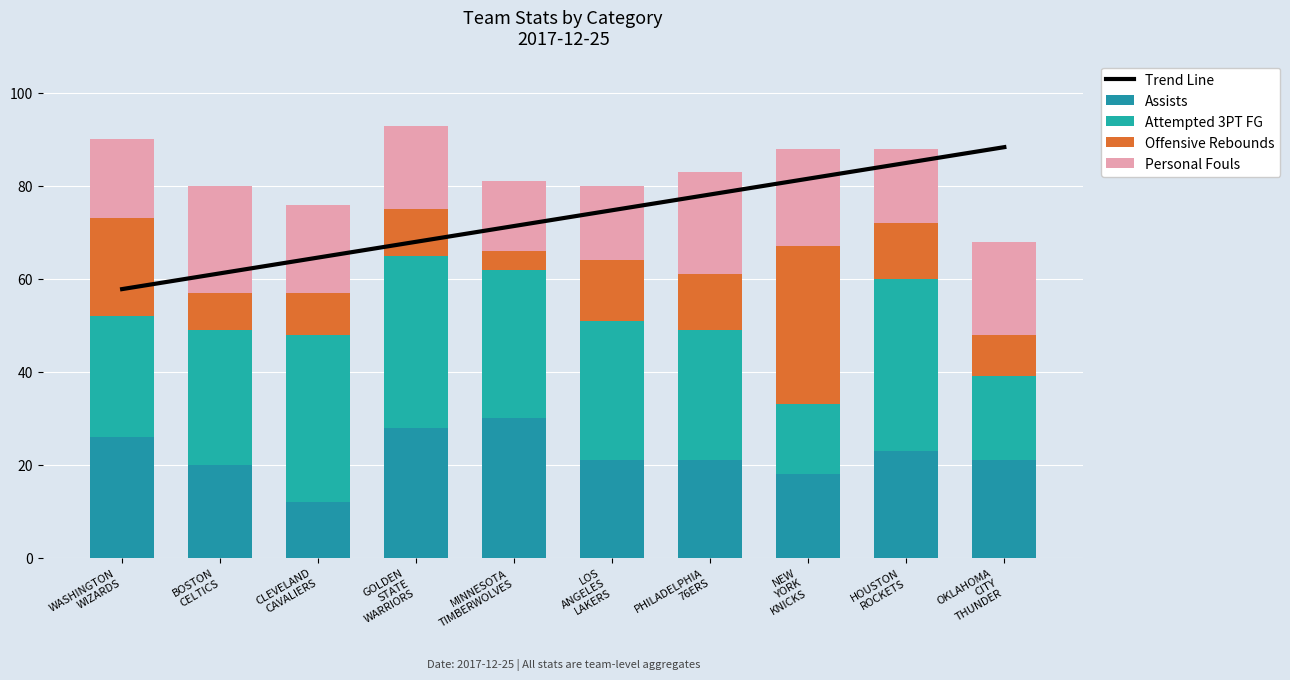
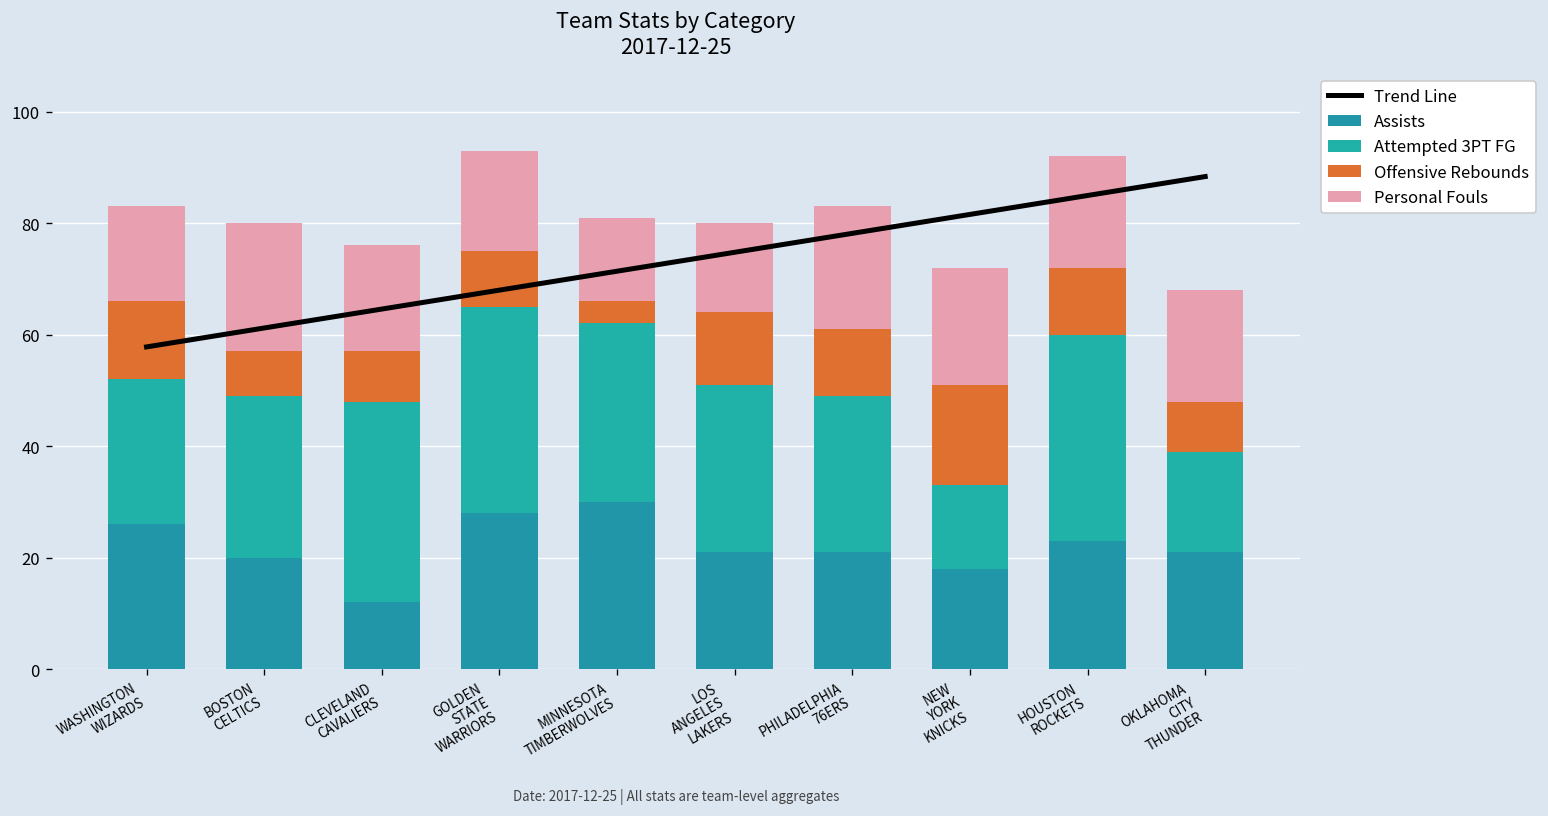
Offensive Rebounds, WASHINGTON WIZARDS: 21 -> 14
Offensive Rebounds, NEW YORK KNICKS: 34 -> 18
Personal Fouls, HOUSTON ROCKETS: 16 -> 20
